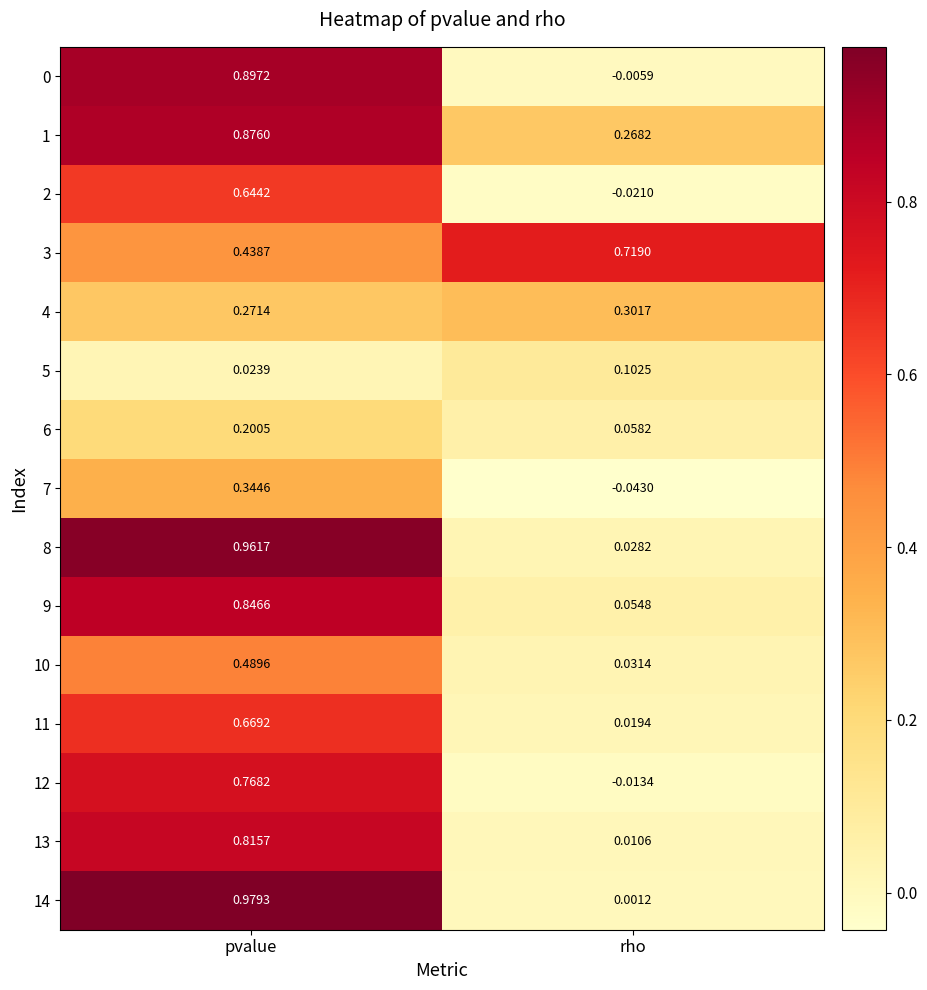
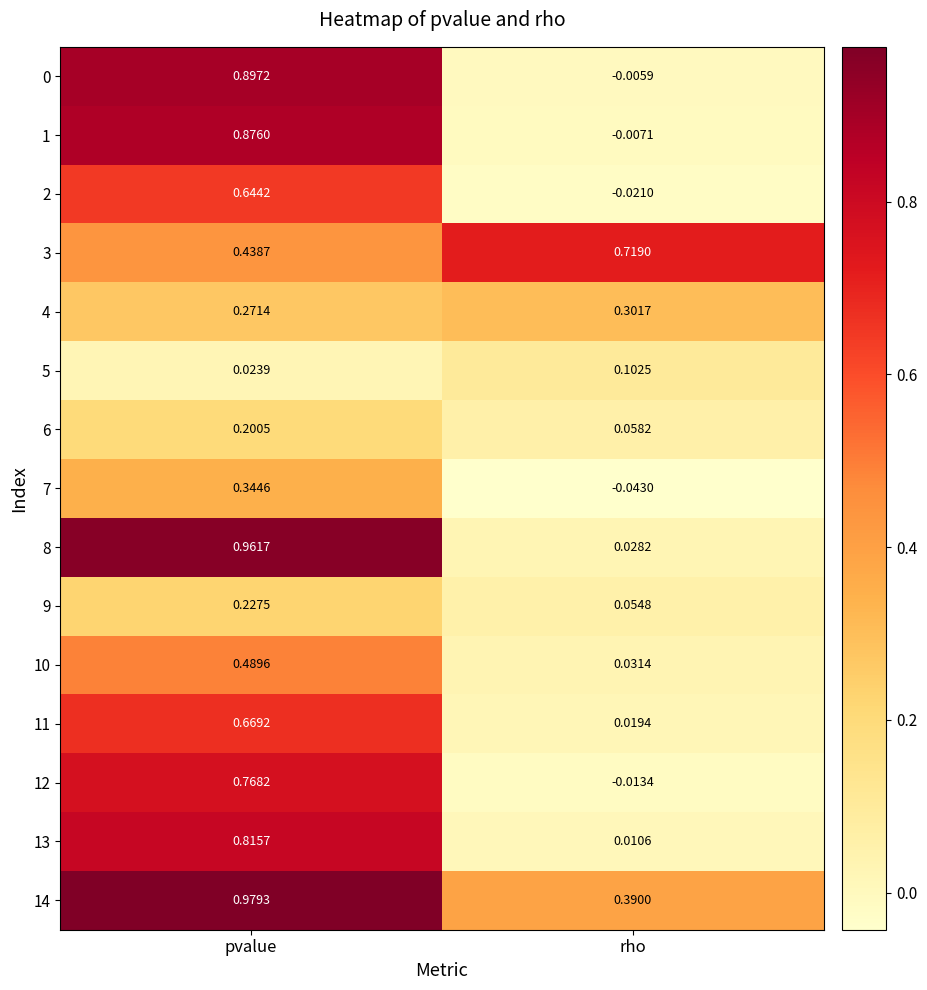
1, rho: 0.2682 -> -0.0071
9, pvalue: 0.8466 -> 0.2275
14, rho: 0.0012 -> 0.3900
